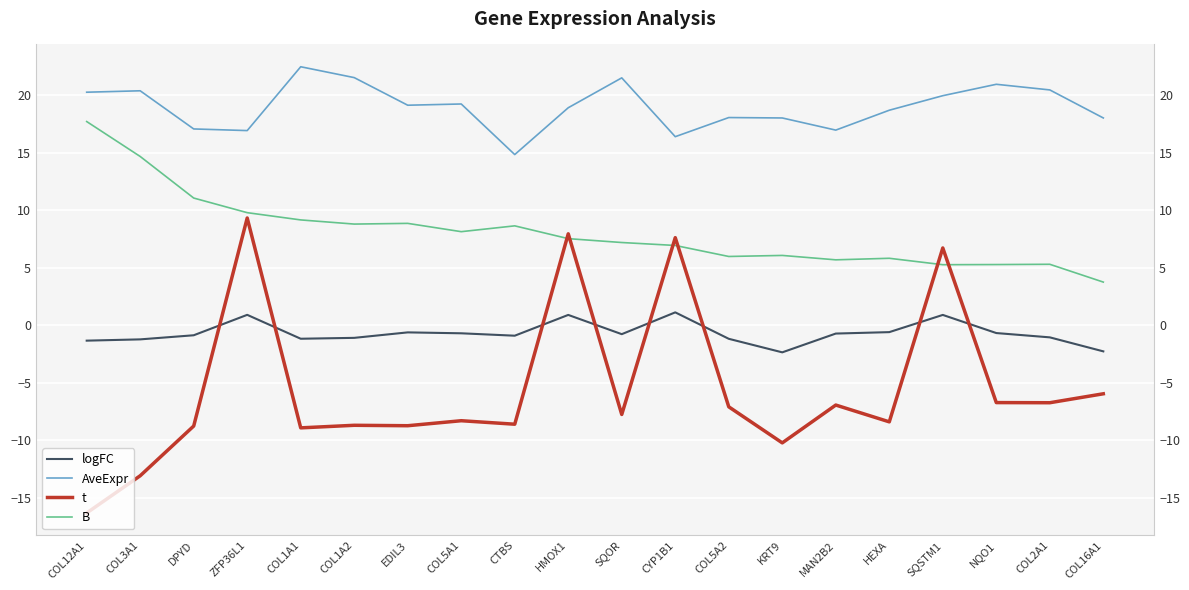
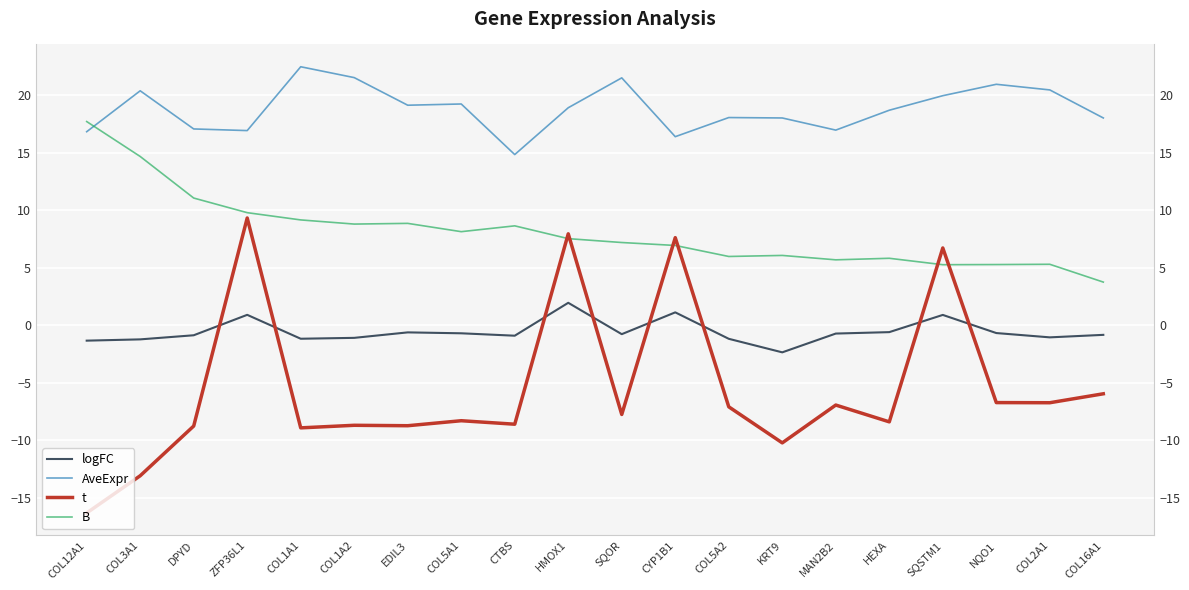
AveExpr, COL12A1: 20.3 -> 16.8
logFC, HMOX1: 0.9 -> 2.0
logFC, COL16A1: -2.3 -> -0.8
